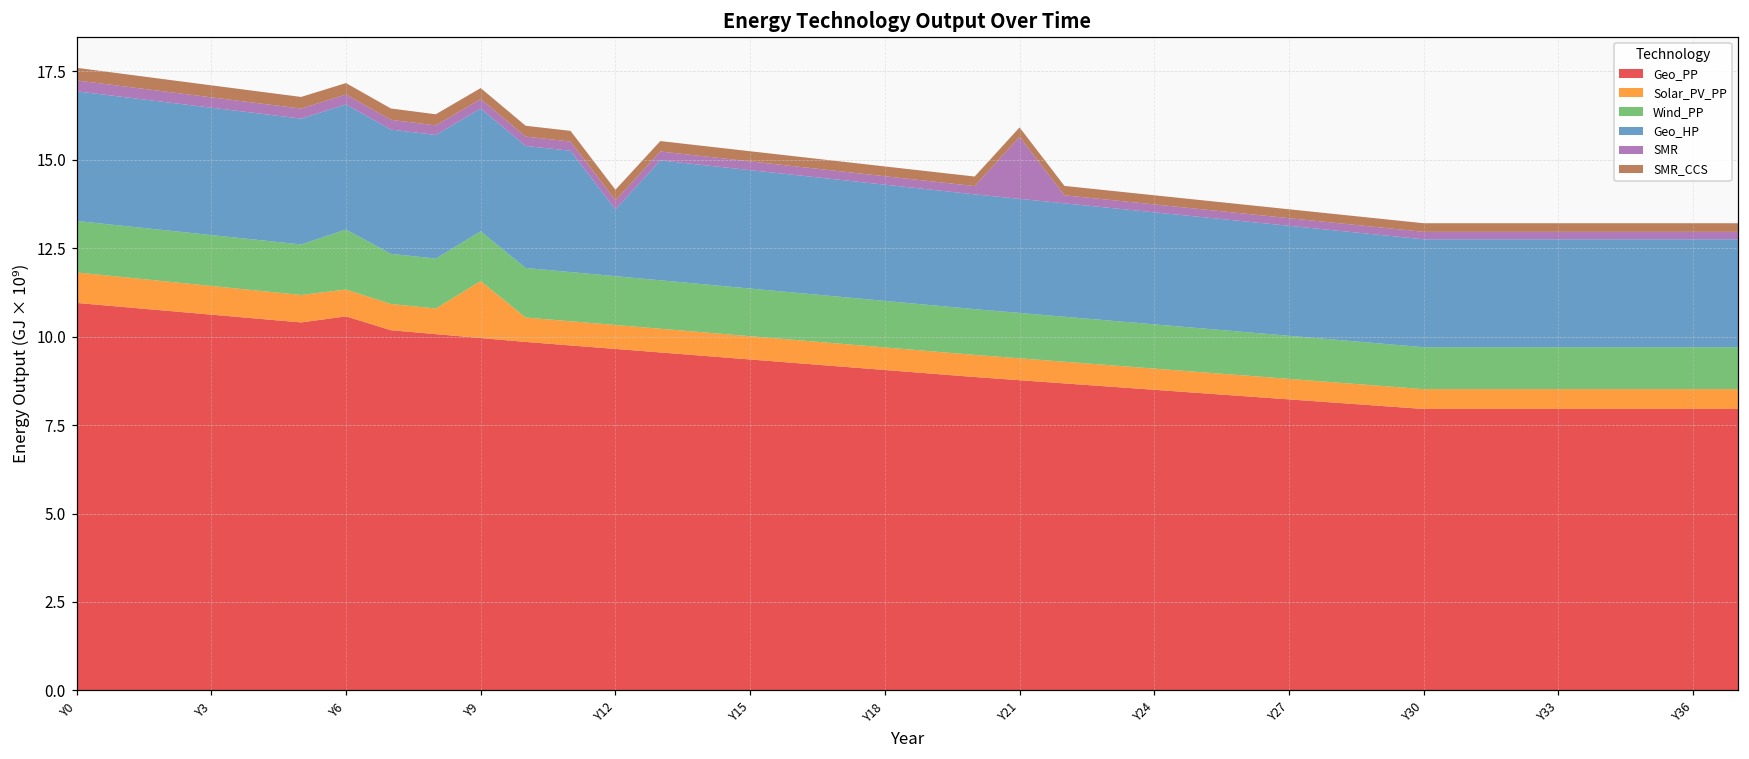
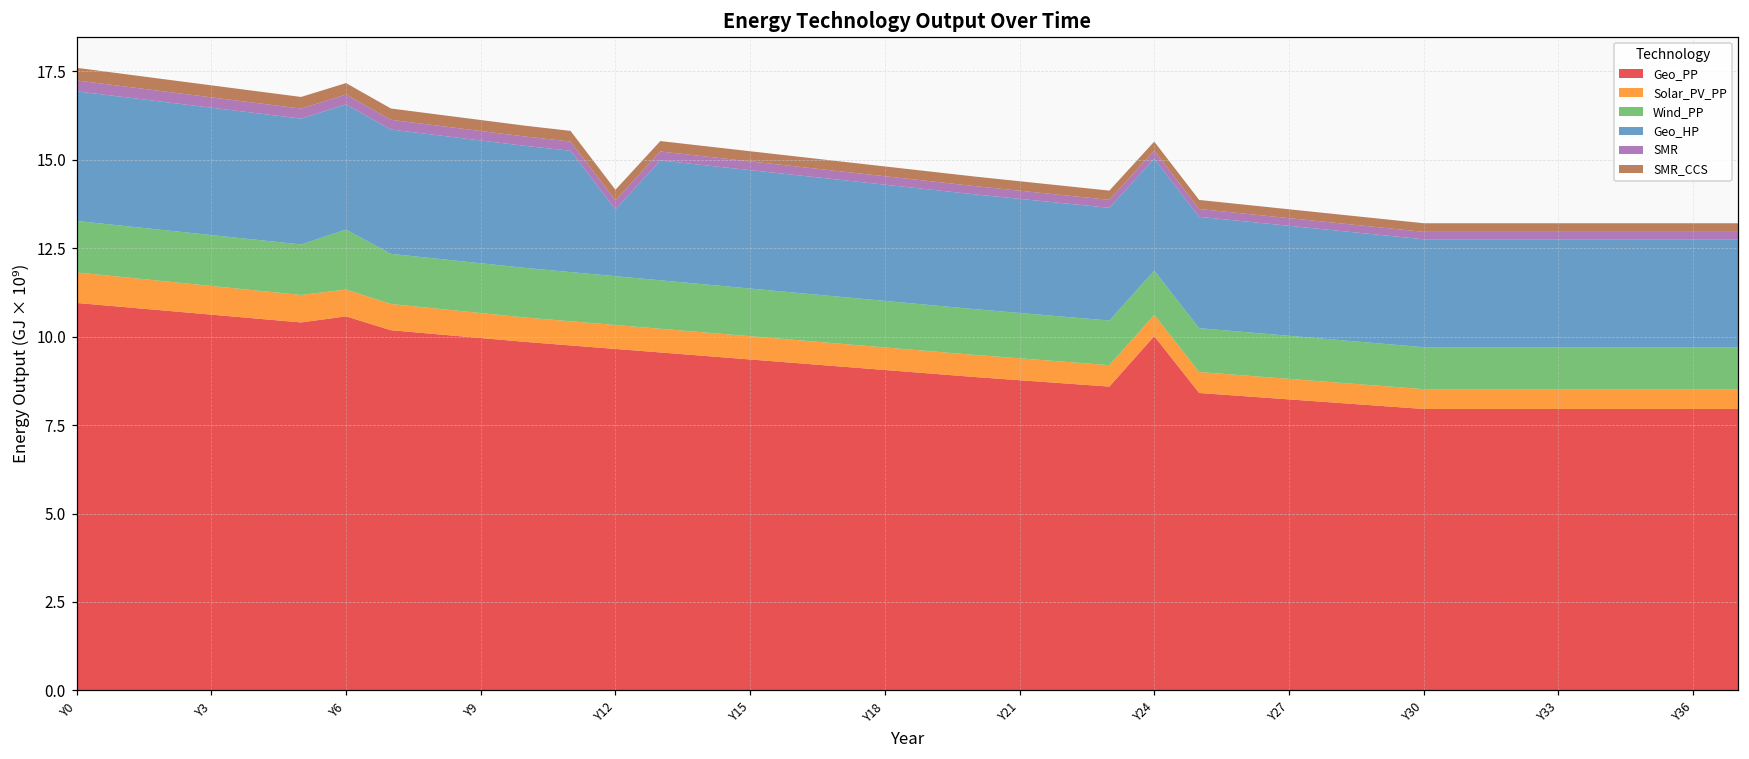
Solar_PV_PP, Y9: 1.6 -> 0.7
SMR, Y21: 1.8 -> 0.2
Geo_PP, Y24: 8.5 -> 10.0
